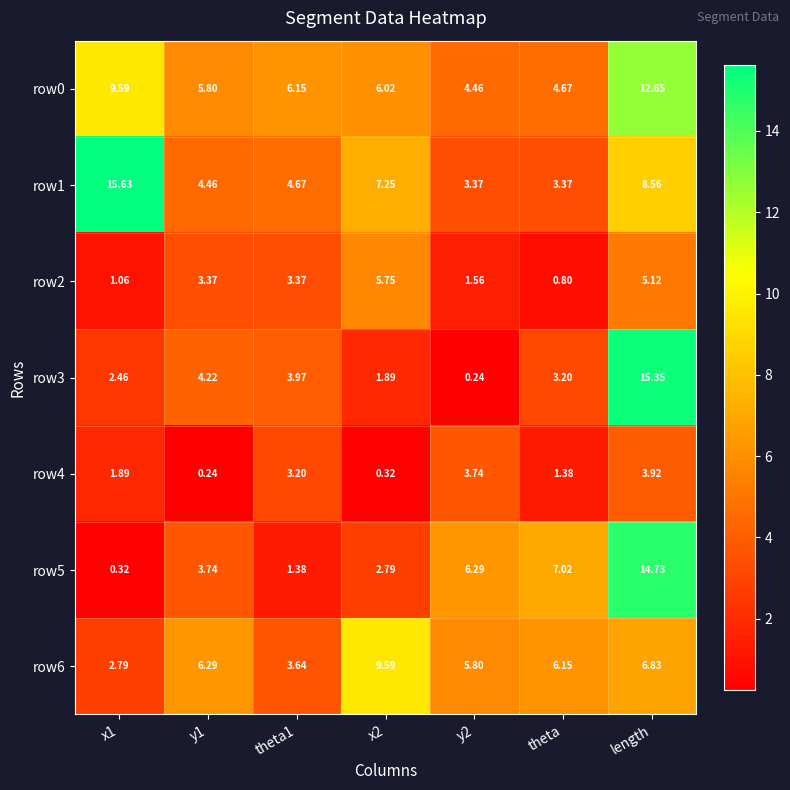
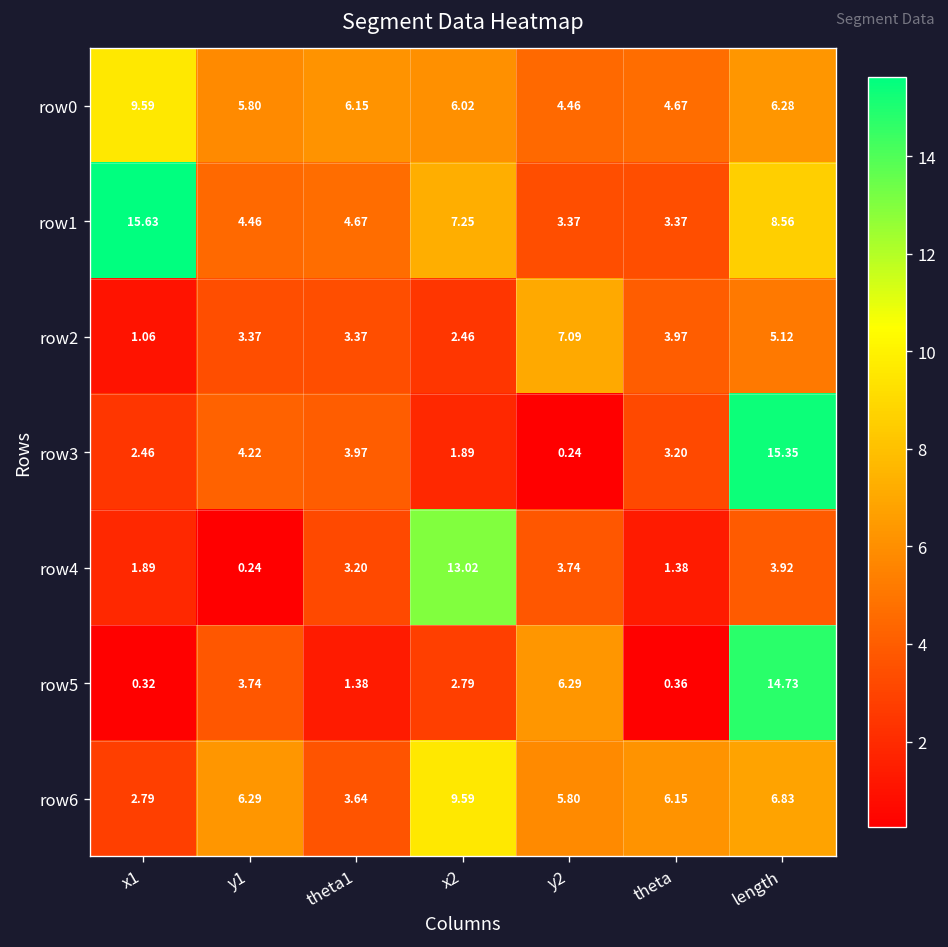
row0, length: 12.65 -> 6.28
row2, x2: 5.75 -> 2.46
row2, y2: 1.56 -> 7.09
row2, theta: 0.80 -> 3.97
row4, x2: 0.32 -> 13.02
row5, theta: 7.02 -> 0.36
